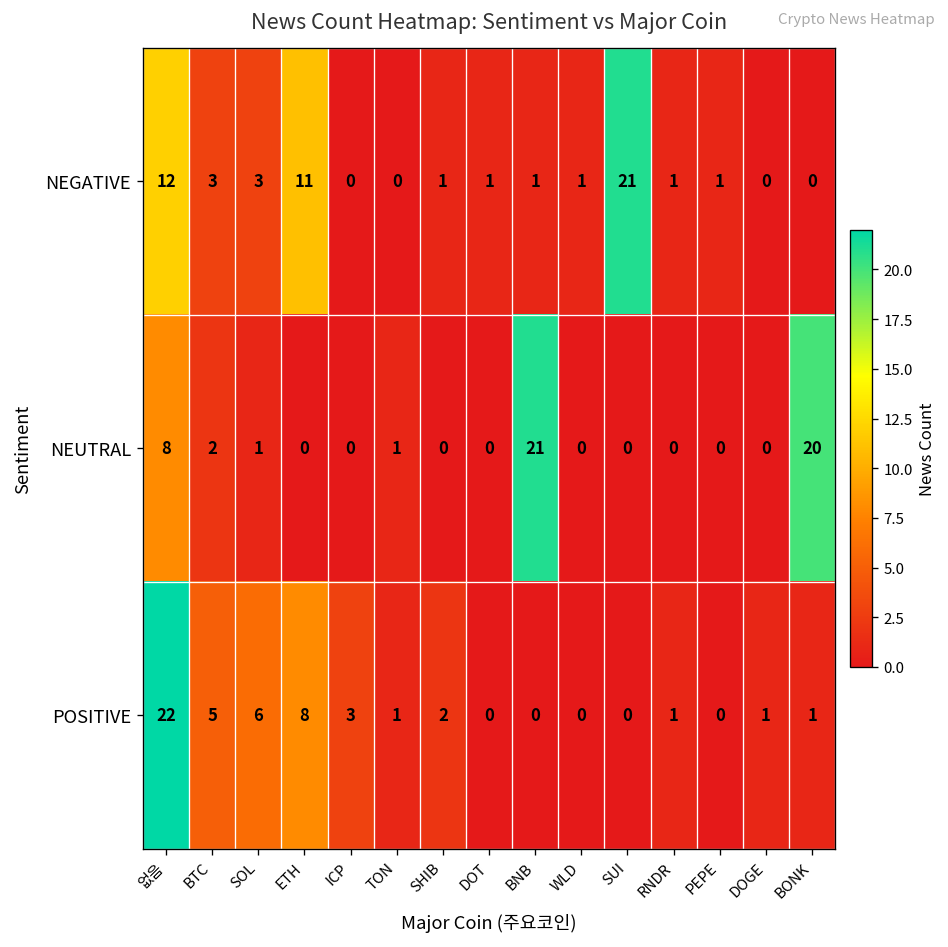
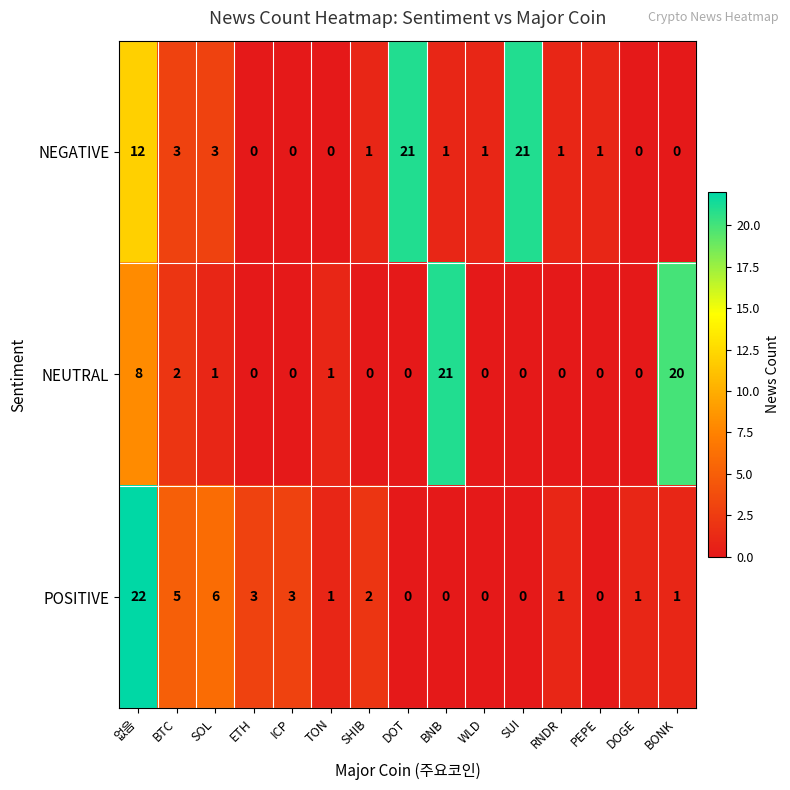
NEGATIVE, ETH: 11 -> 0
NEGATIVE, DOT: 1 -> 21
POSITIVE, ETH: 8 -> 3
